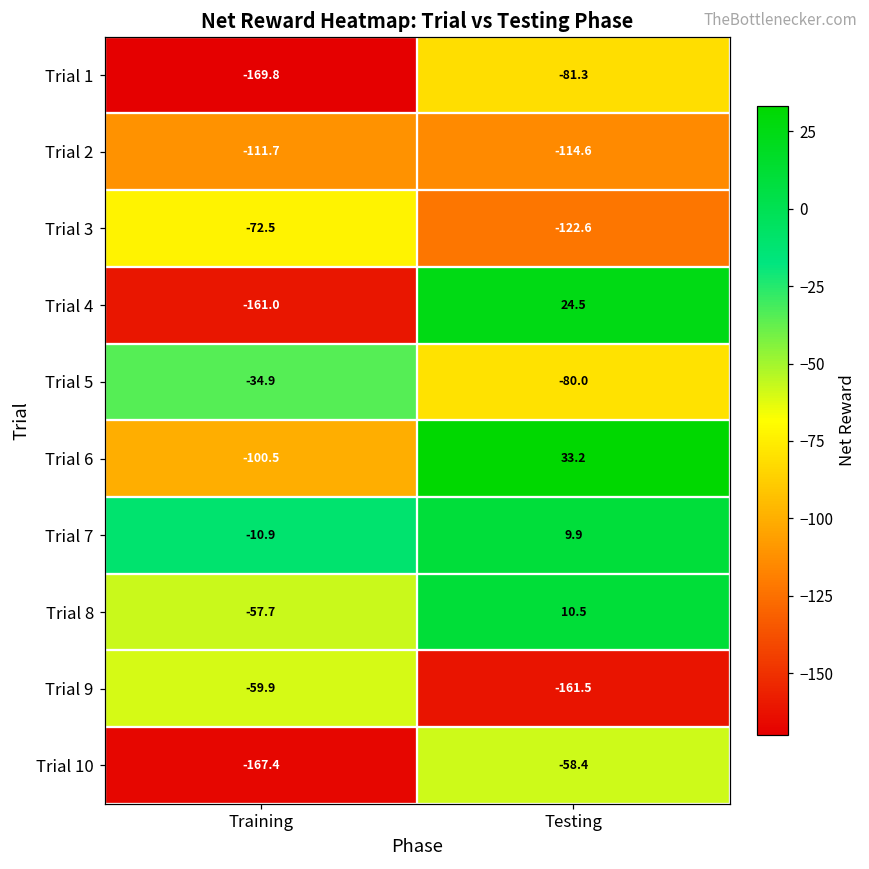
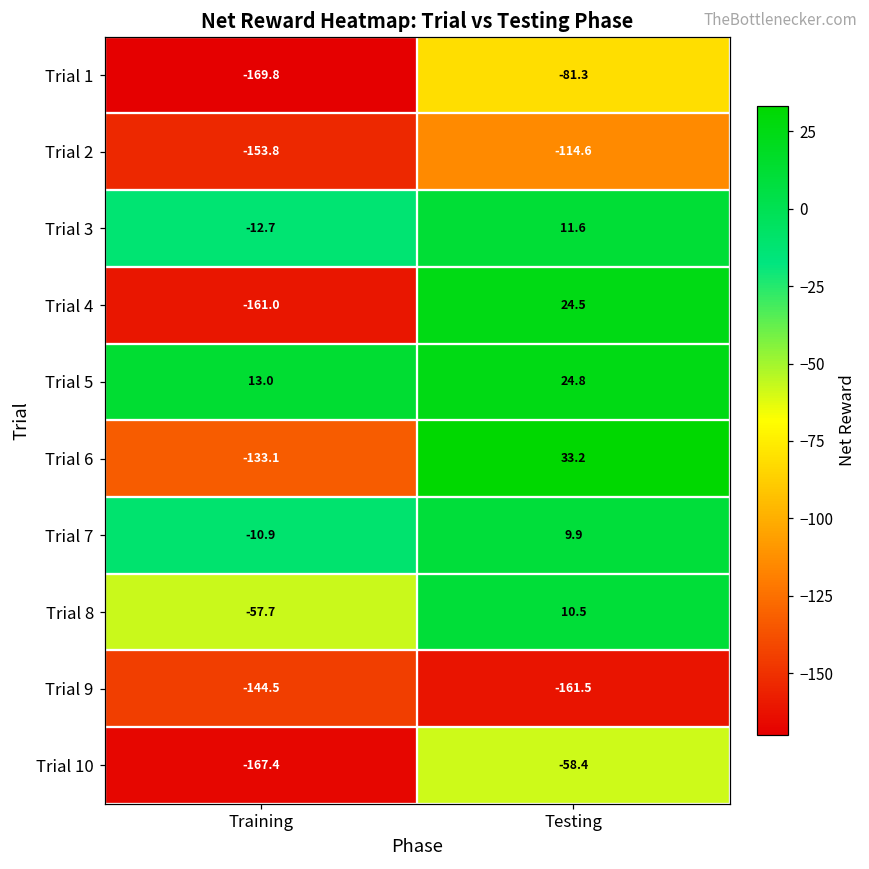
Trial 2, Training: -111.7 -> -153.8
Trial 3, Training: -72.5 -> -12.7
Trial 3, Testing: -122.6 -> 11.6
Trial 5, Training: -34.9 -> 13.0
Trial 5, Testing: -80.0 -> 24.8
Trial 6, Training: -100.5 -> -133.1
Trial 9, Training: -59.9 -> -144.5
